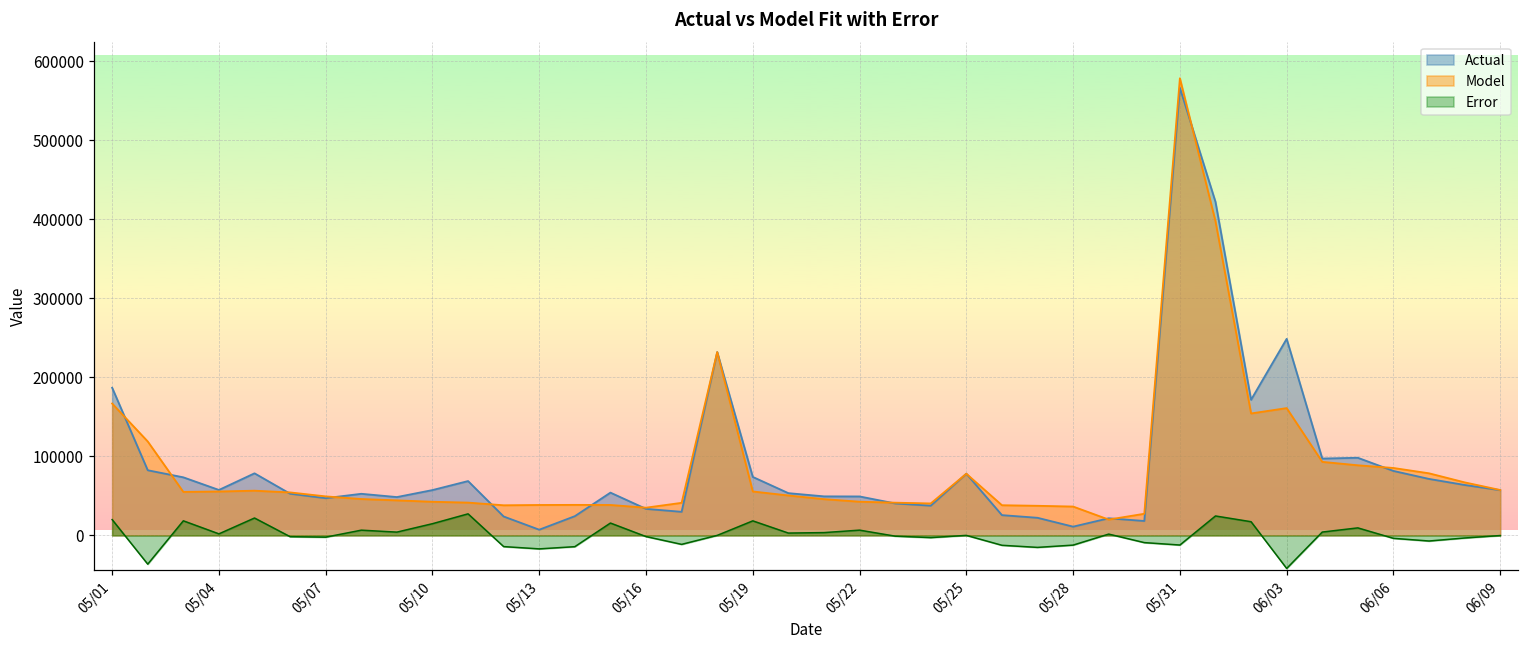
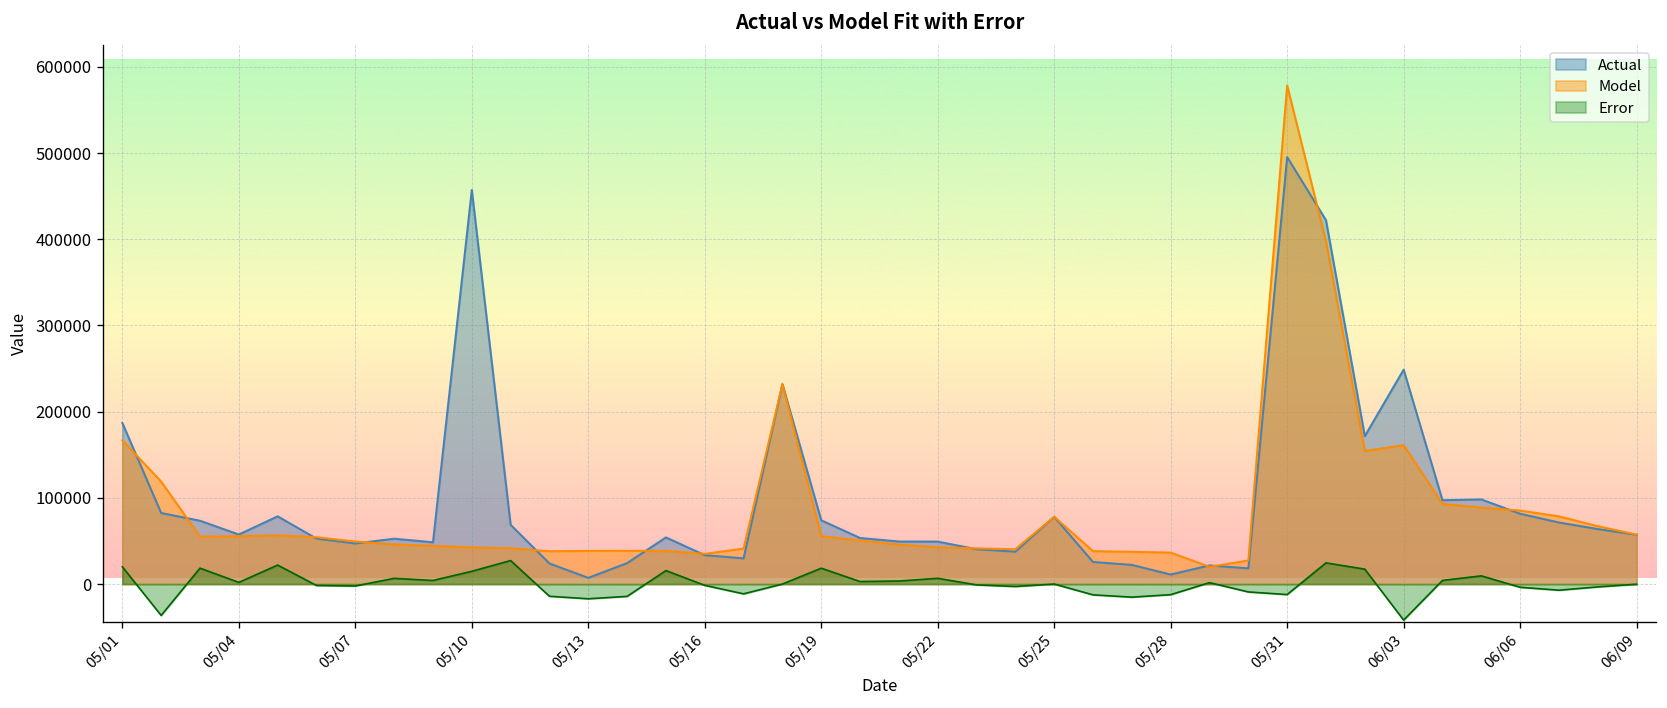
Actual, 05/10: 60000 -> 460000
Actual, 05/31: 570000 -> 500000
